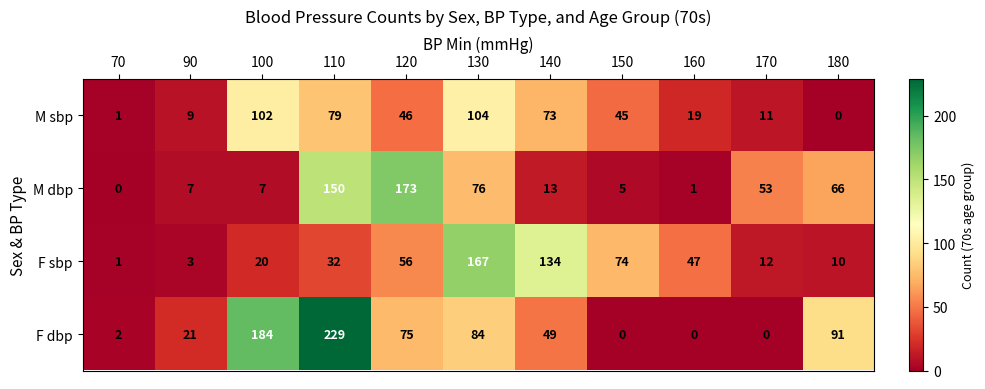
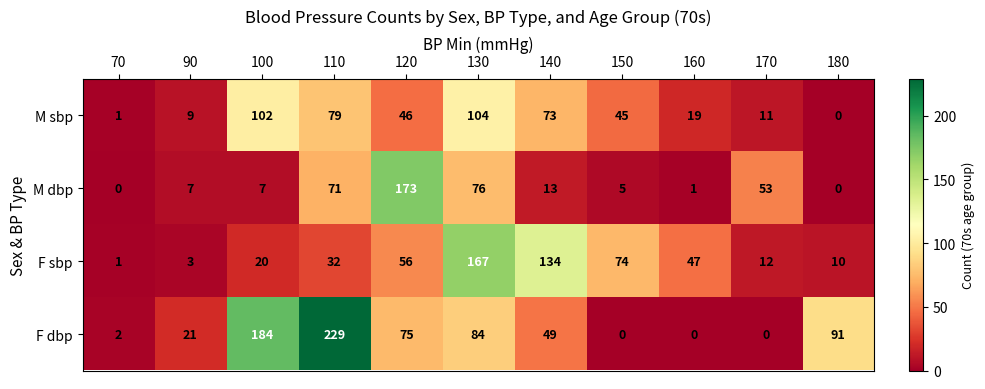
M dbp, 110: 150 -> 71
M dbp, 180: 66 -> 0
